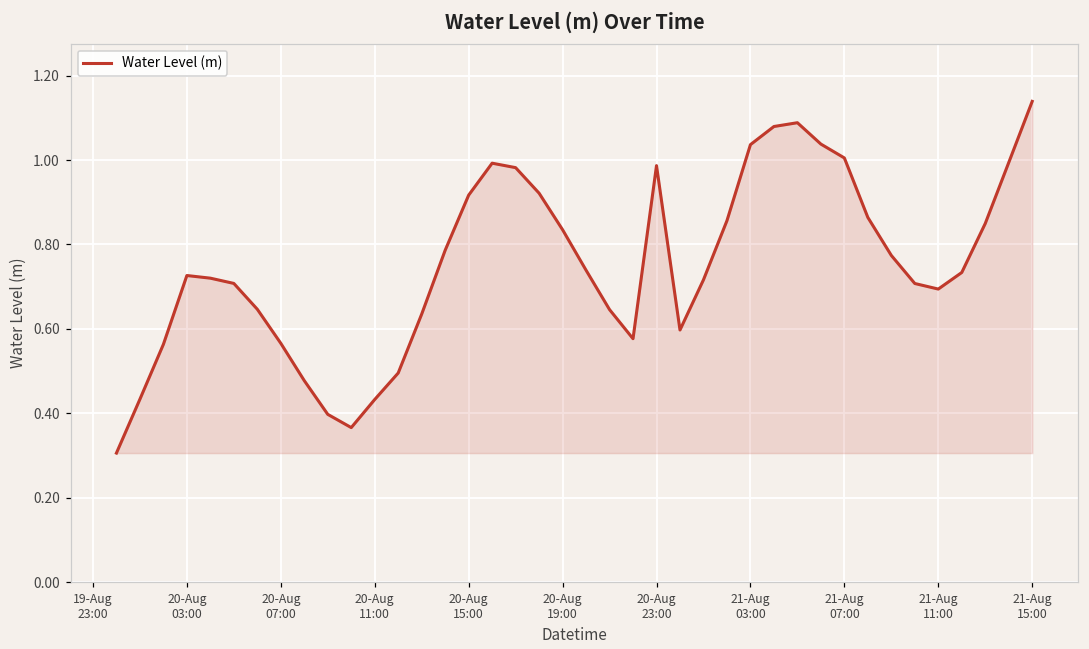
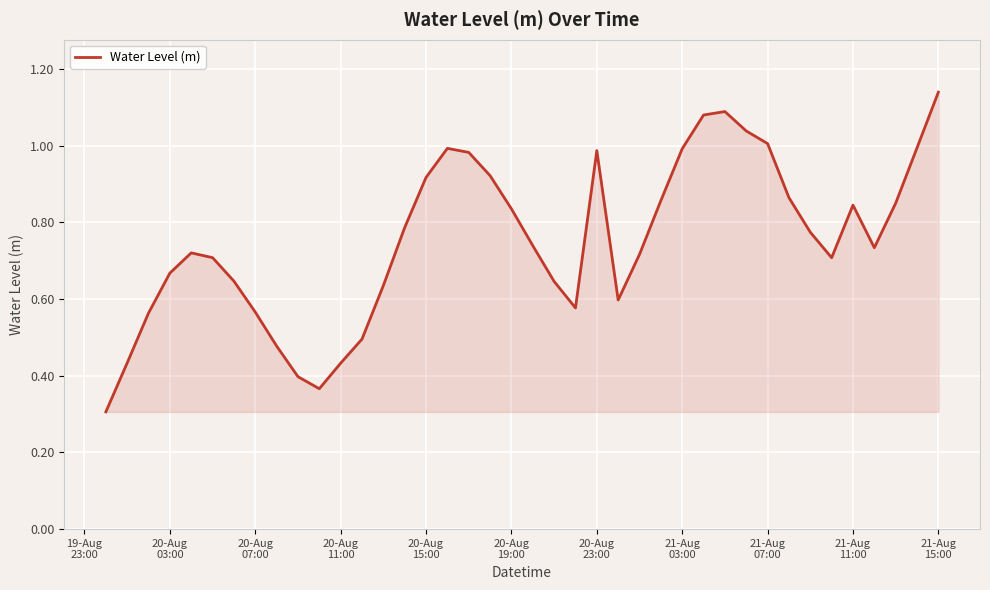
20-Aug 03:00: 0.73 -> 0.67
21-Aug 03:00: 1.04 -> 0.99
21-Aug 11:00: 0.69 -> 0.84
